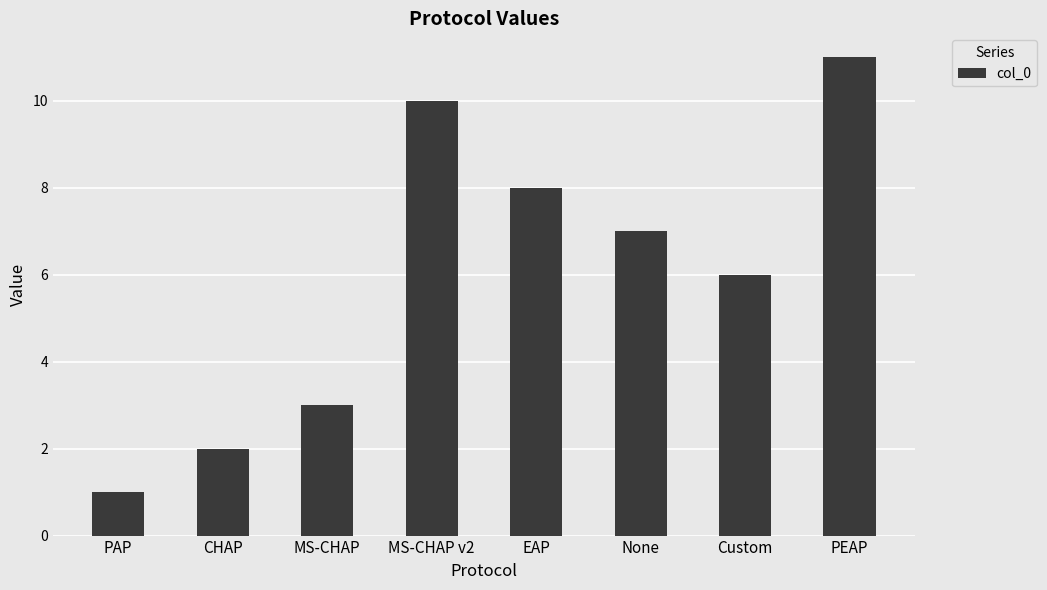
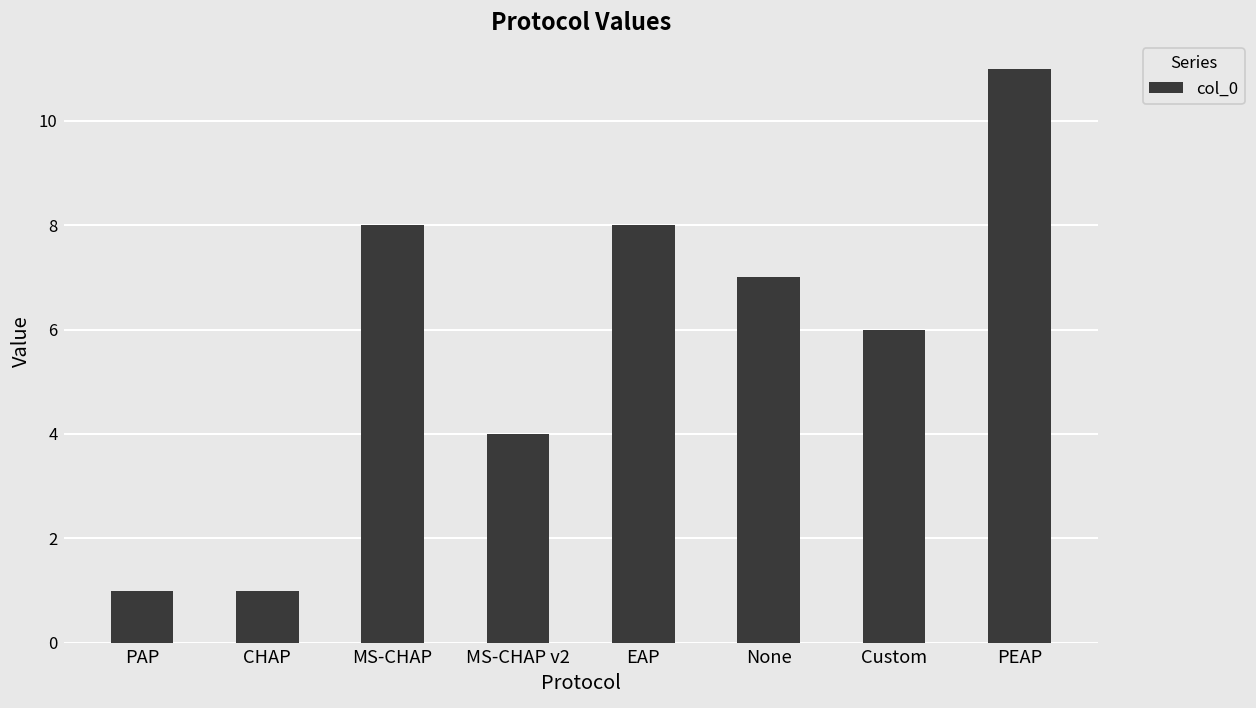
CHAP: 2 -> 1
MS-CHAP: 3 -> 8
MS-CHAP v2: 10 -> 4
